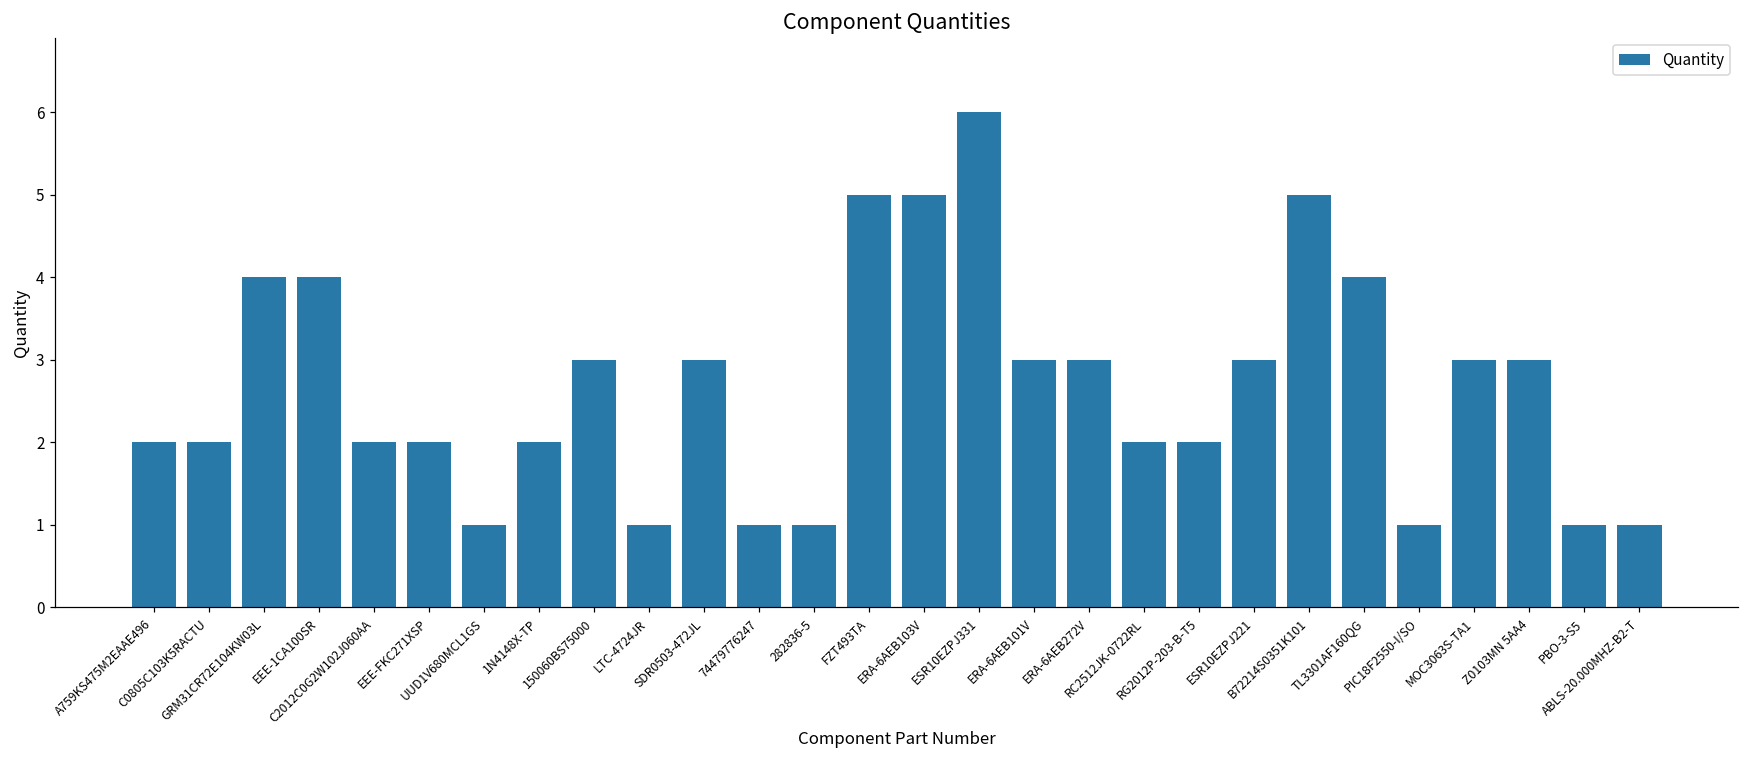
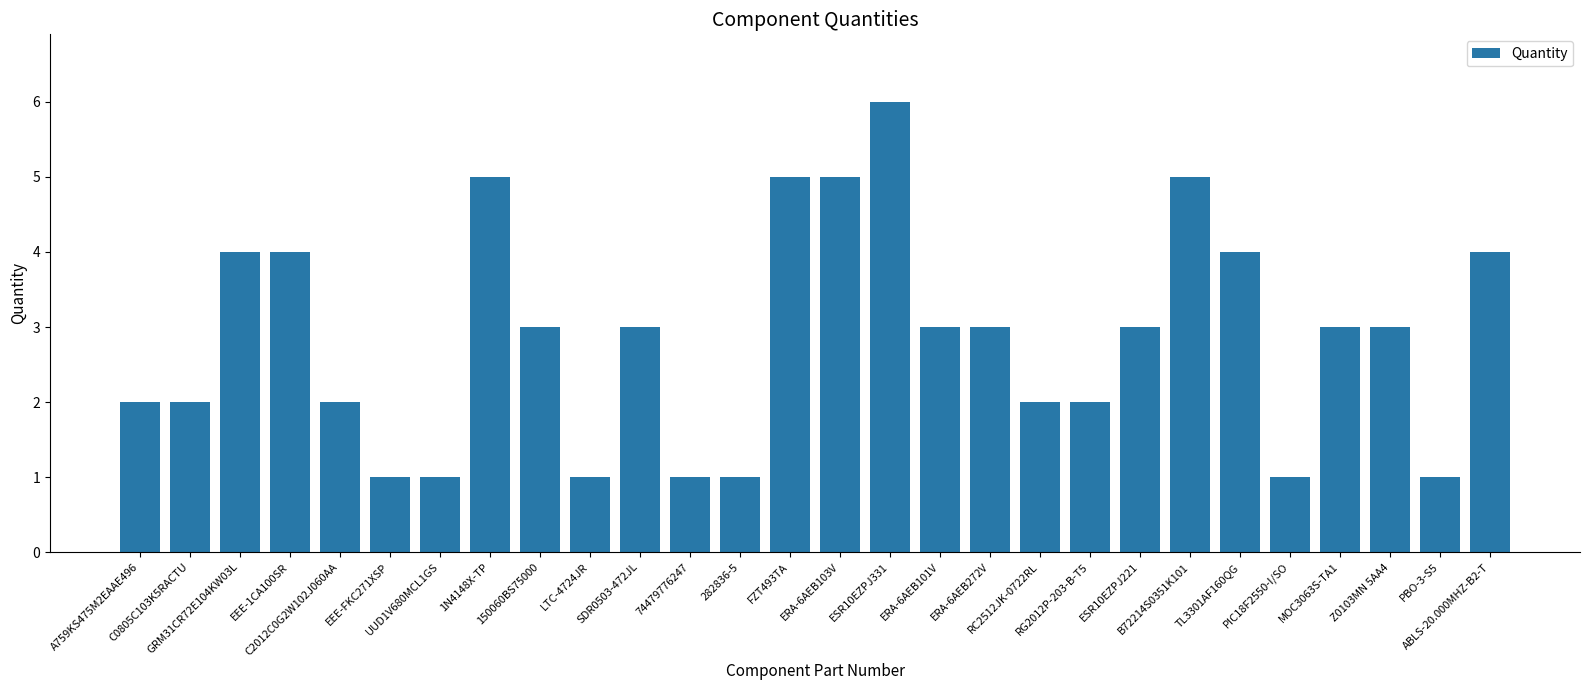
EEE-FKC271XSP: 2 -> 1
1N4148X-TP: 2 -> 5
ABLS-20.000MHZ-B2-T: 1 -> 4
